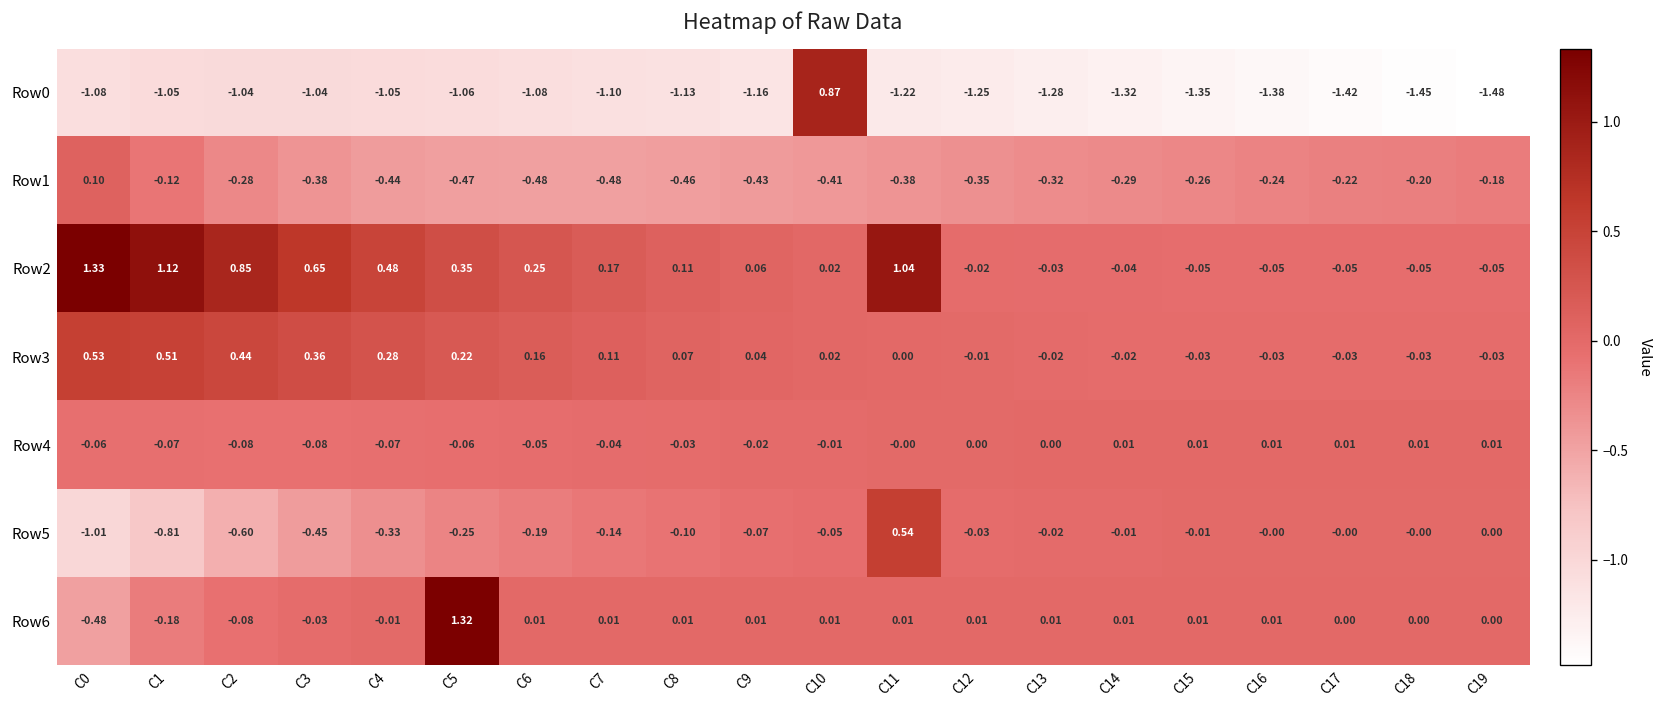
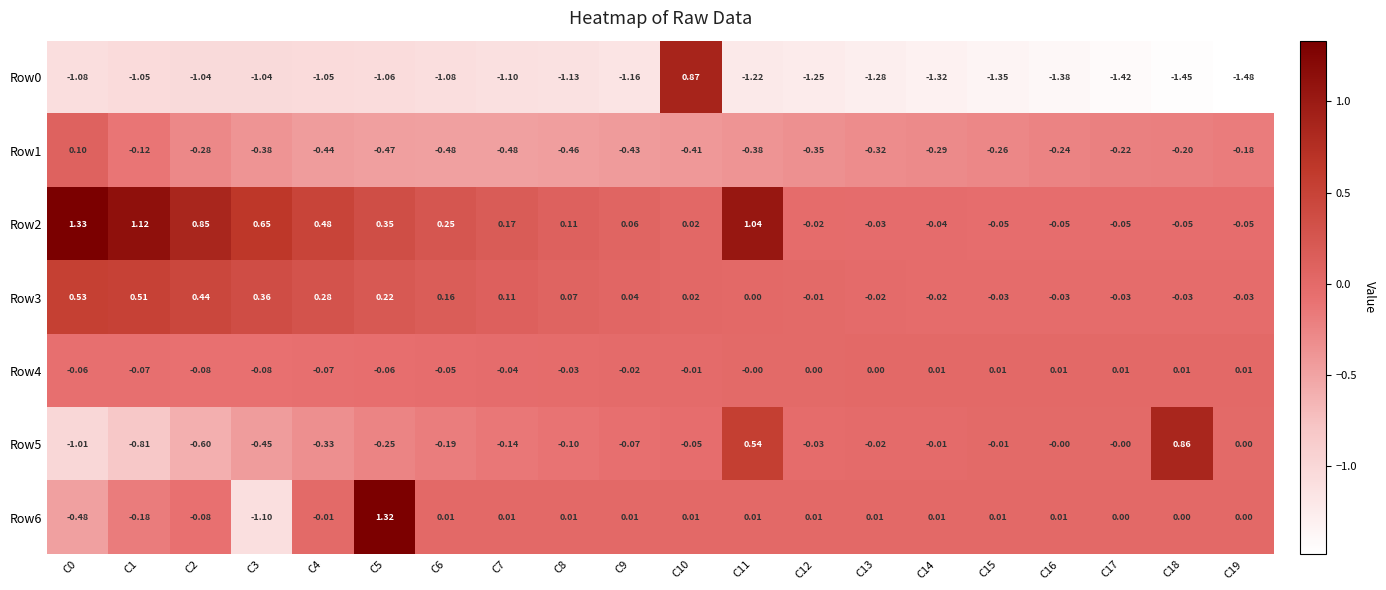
Row5, C18: -0.00 -> 0.86
Row6, C3: -0.03 -> -1.10
